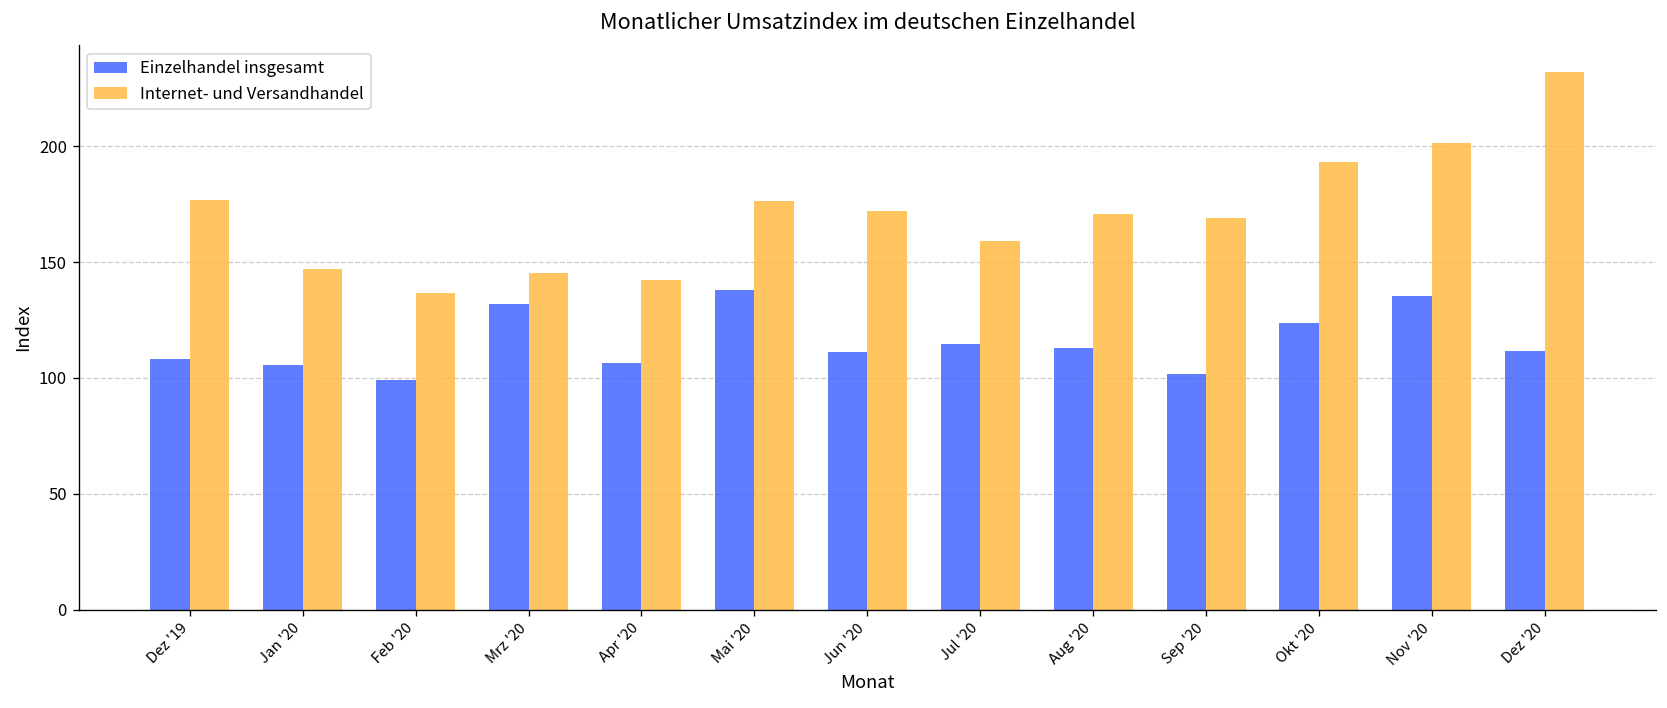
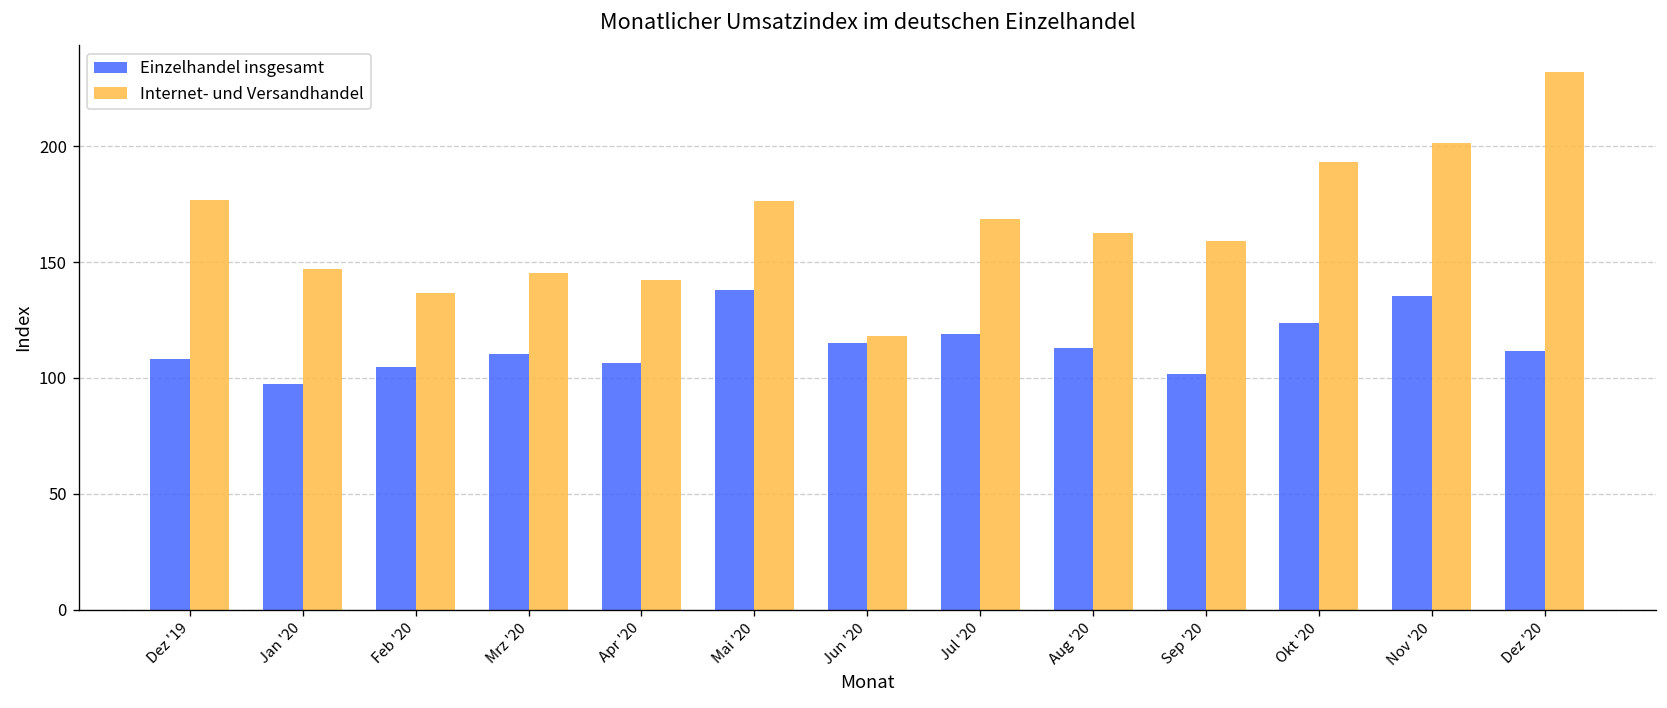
Einzelhandel insgesamt, Jan '20: 105 -> 98
Einzelhandel insgesamt, Feb '20: 99 -> 105
Einzelhandel insgesamt, Mrz '20: 132 -> 111
Einzelhandel insgesamt, Jun '20: 111 -> 115
Internet- und Versandhandel, Jun '20: 172 -> 118
Einzelhandel insgesamt, Jul '20: 115 -> 119
Internet- und Versandhandel, Jul '20: 159 -> 169
Internet- und Versandhandel, Aug '20: 171 -> 163
Internet- und Versandhandel, Sep '20: 169 -> 159
